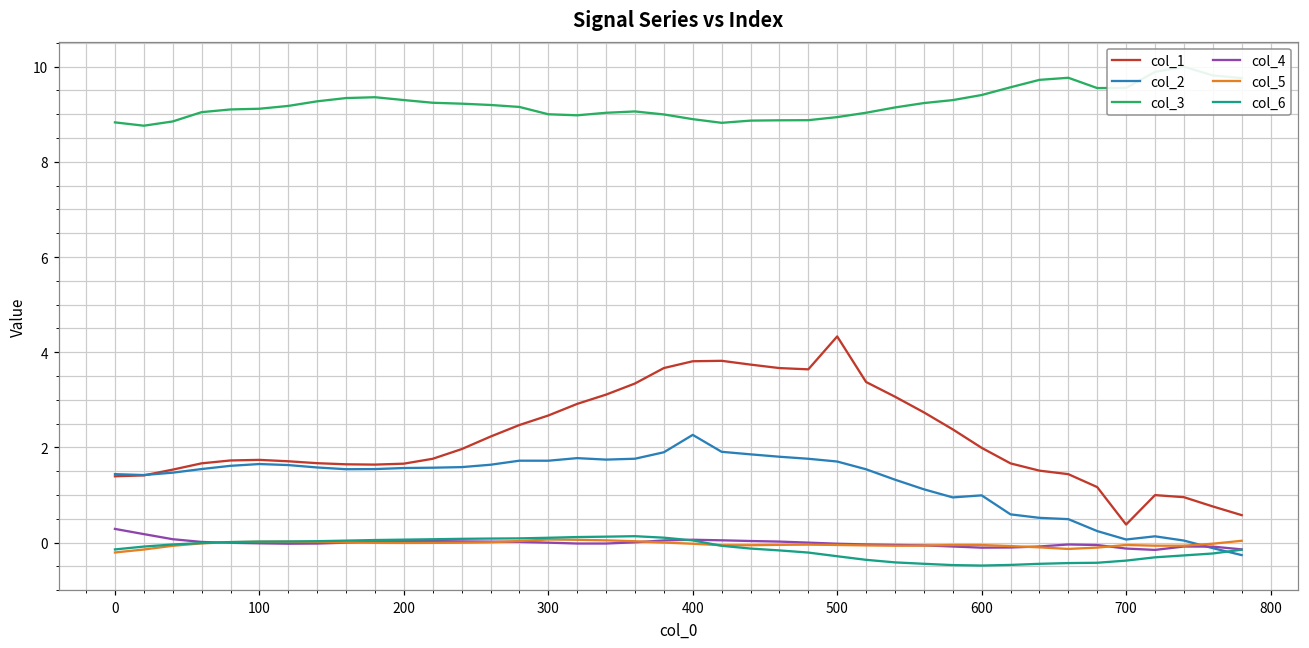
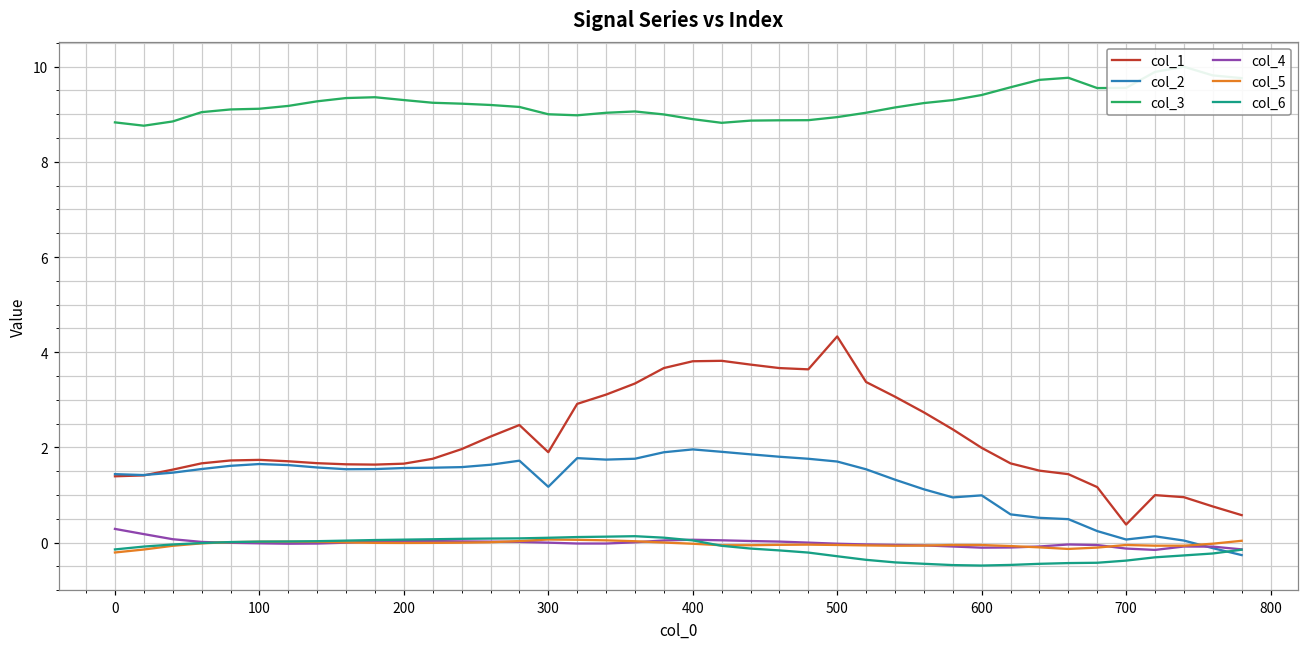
col_1, 300: 2.7 -> 1.9
col_2, 300: 1.7 -> 1.2
col_2, 400: 2.3 -> 2.0
